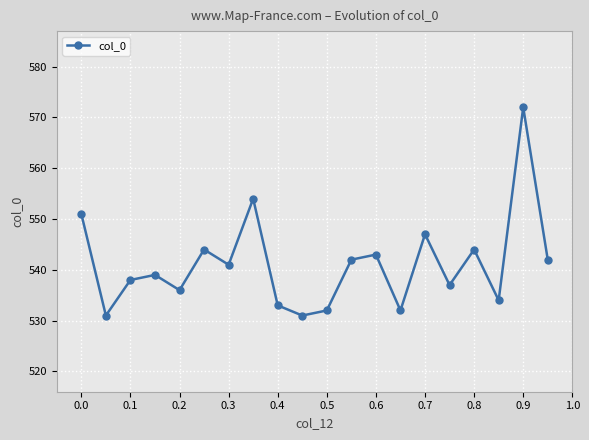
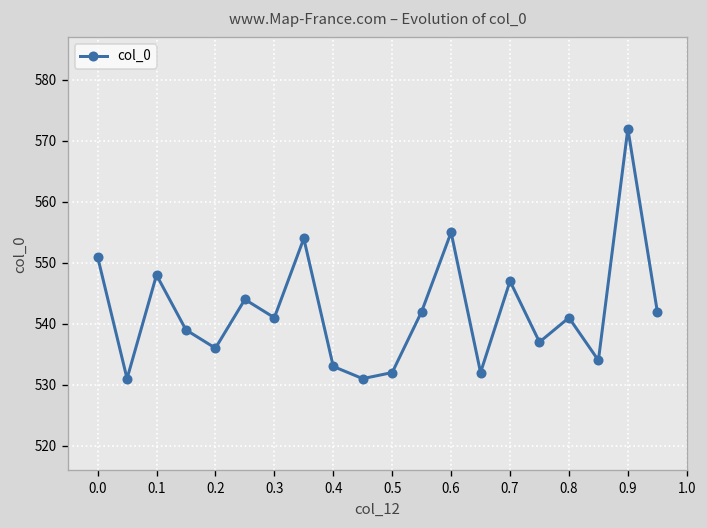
0.1: 538 -> 548
0.6: 543 -> 555
0.8: 544 -> 541
